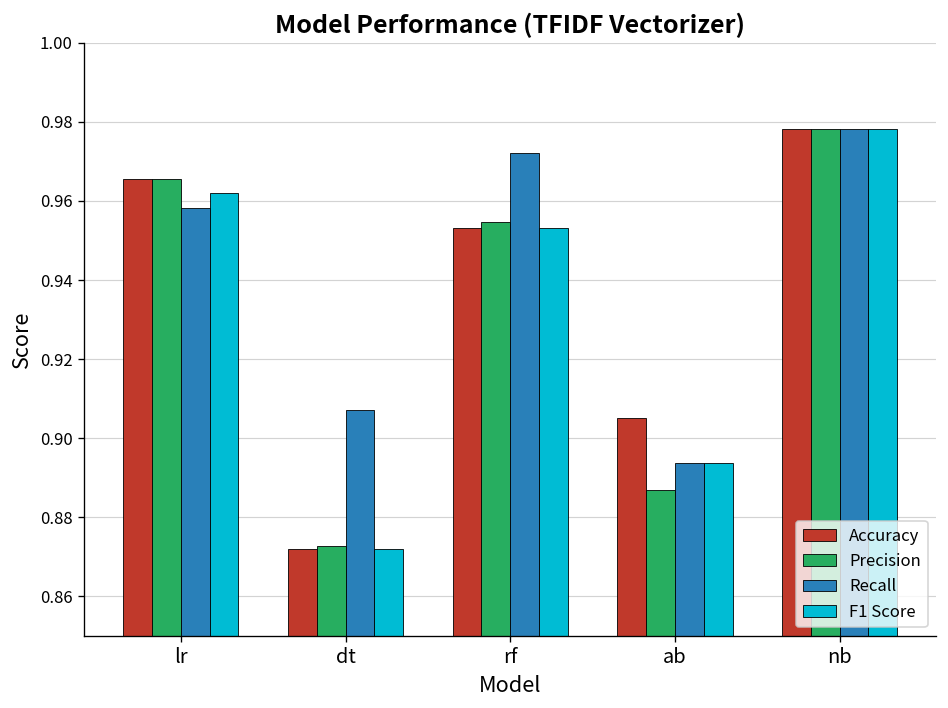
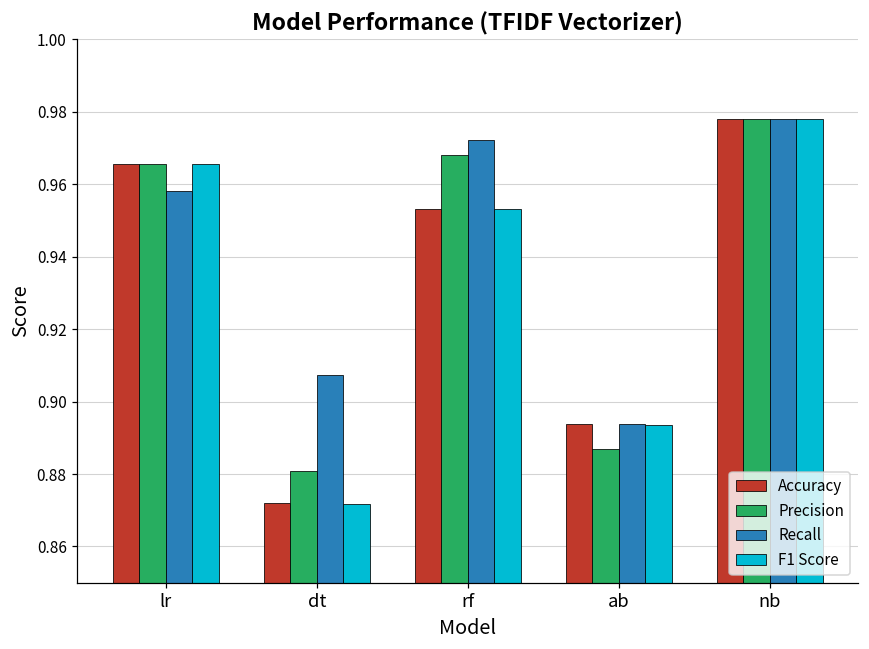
F1 Score, lr: 0.962 -> 0.966
Precision, dt: 0.873 -> 0.881
Precision, rf: 0.955 -> 0.968
Accuracy, ab: 0.905 -> 0.894
